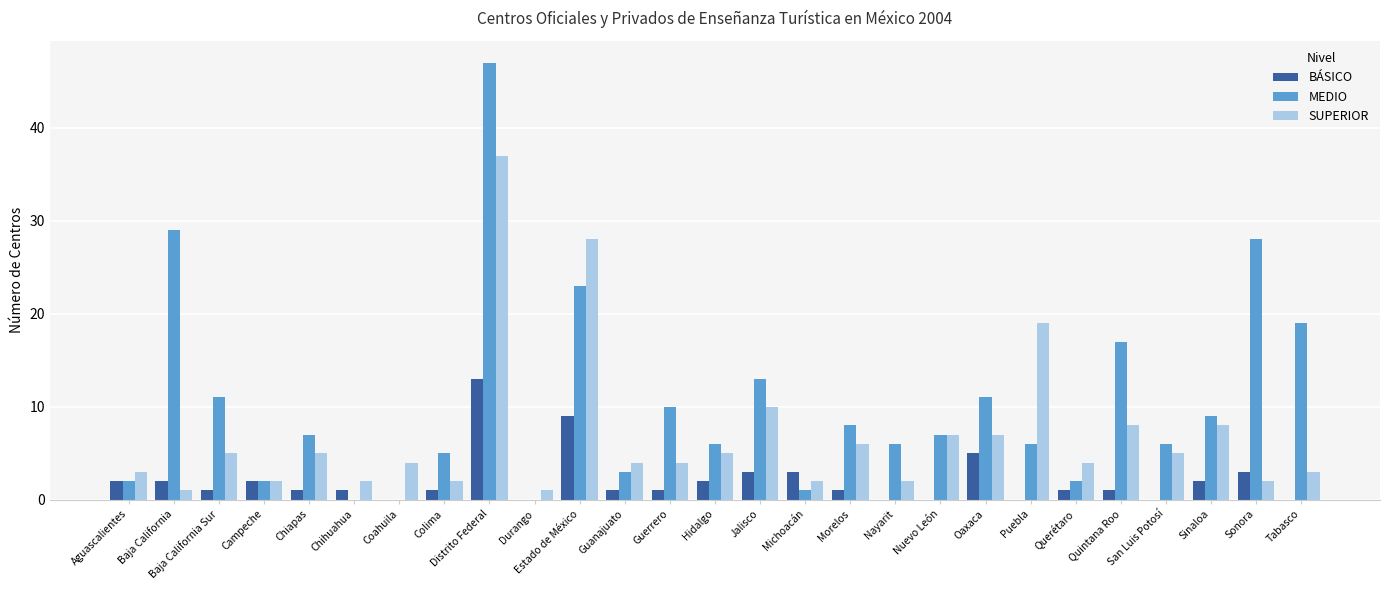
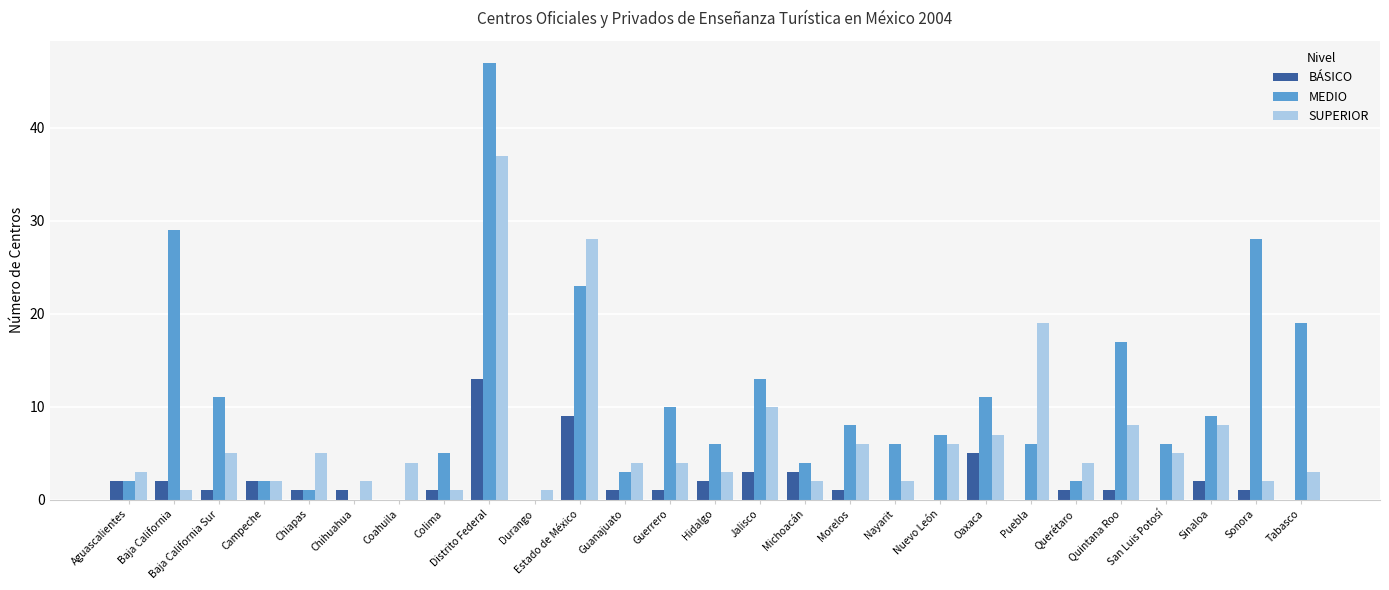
MEDIO, Chiapas: 7 -> 1
SUPERIOR, Colima: 2 -> 1
SUPERIOR, Hidalgo: 5 -> 3
MEDIO, Michoacán: 1 -> 4
SUPERIOR, Nuevo León: 7 -> 6
BÁSICO, Sonora: 3 -> 1
